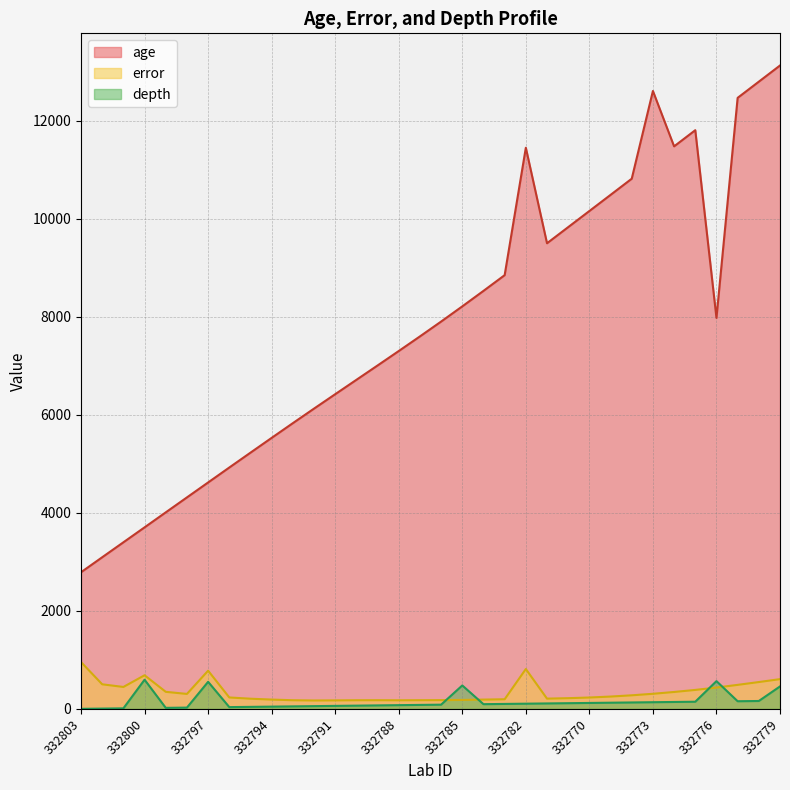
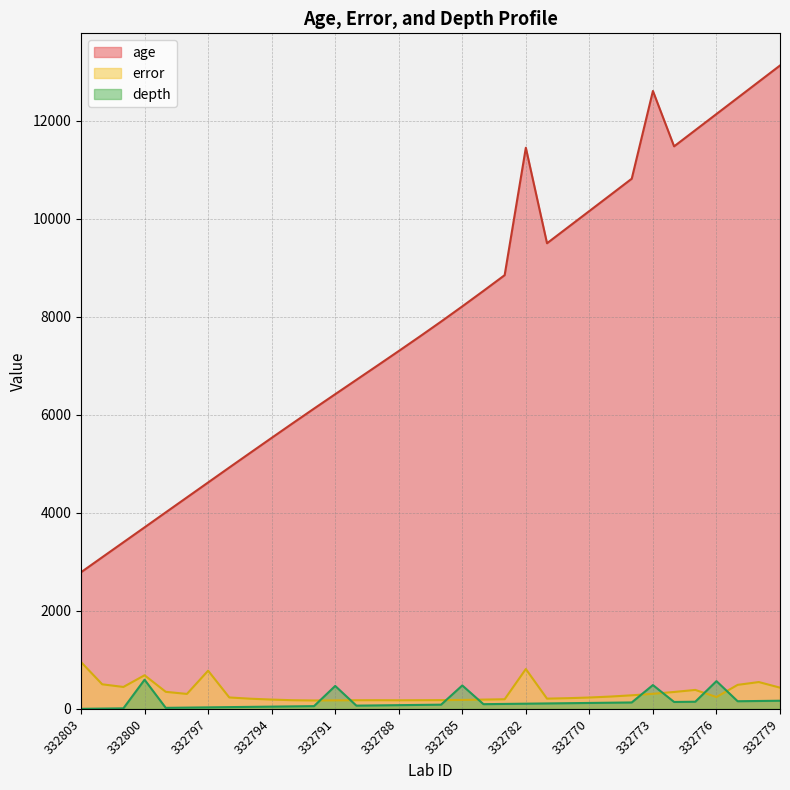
depth, 332797: 600 -> 0
depth, 332791: 100 -> 500
depth, 332773: 100 -> 500
age, 332776: 8000 -> 12100
error, 332776: 400 -> 200
error, 332779: 600 -> 400
depth, 332779: 500 -> 200
